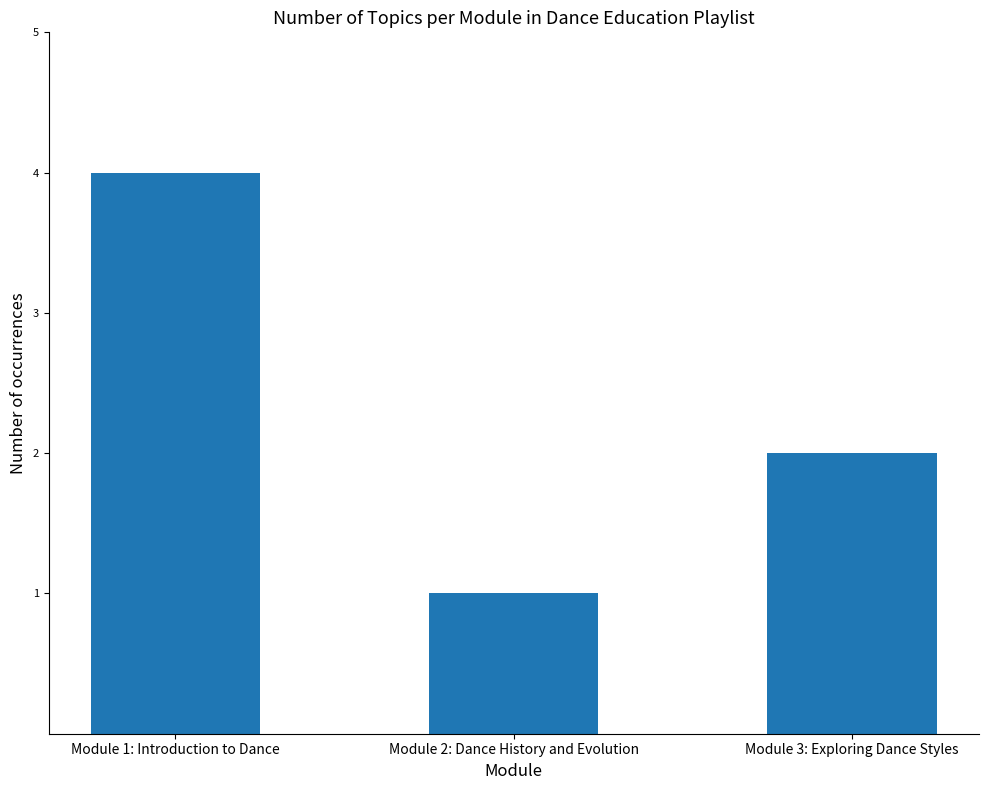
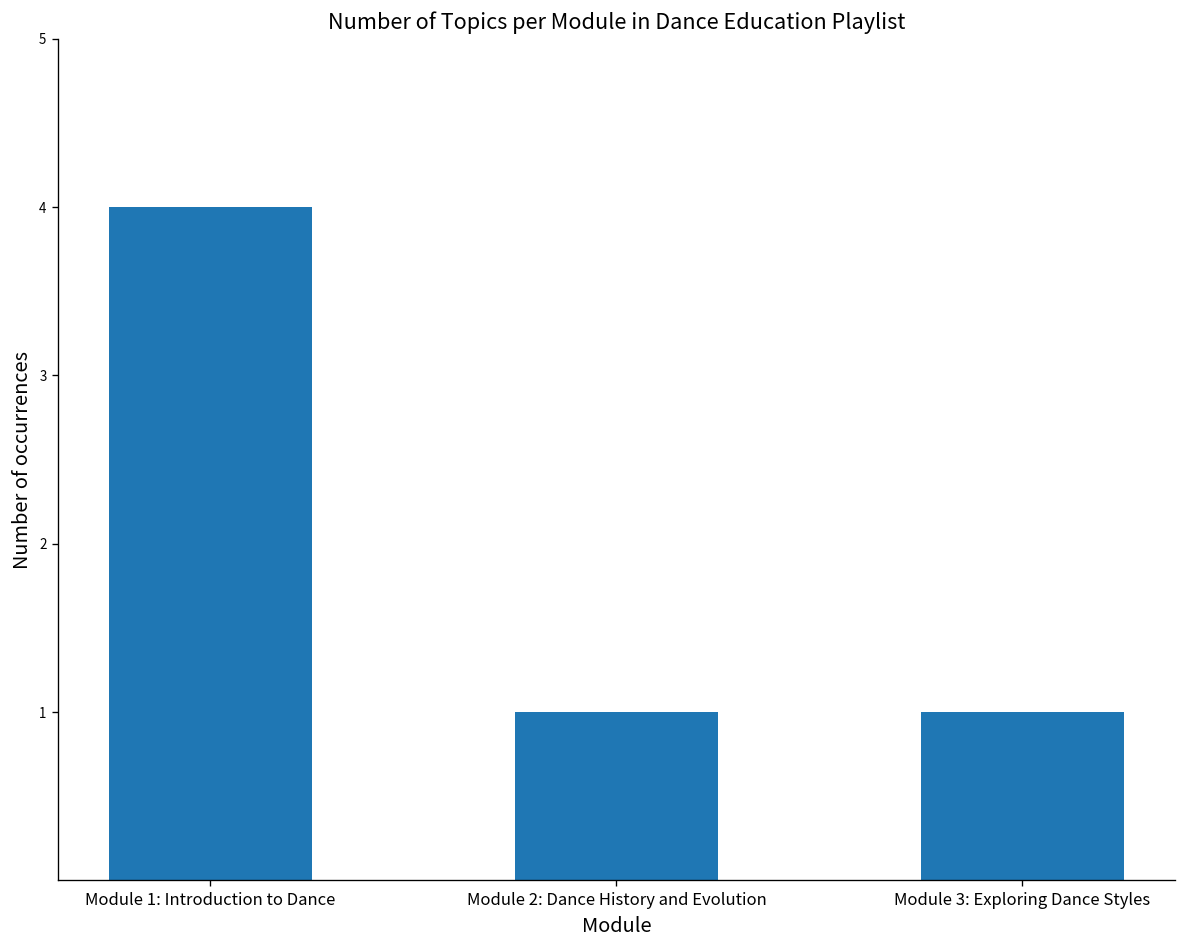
Module 3: Exploring Dance Styles: 2 -> 1
